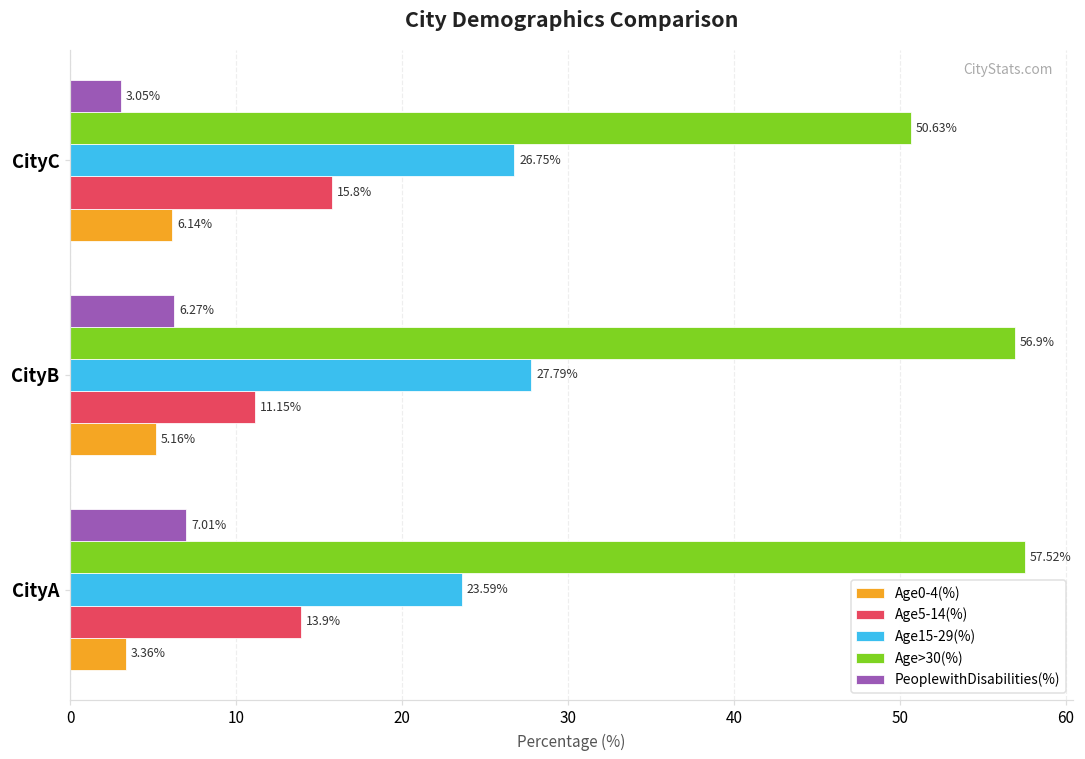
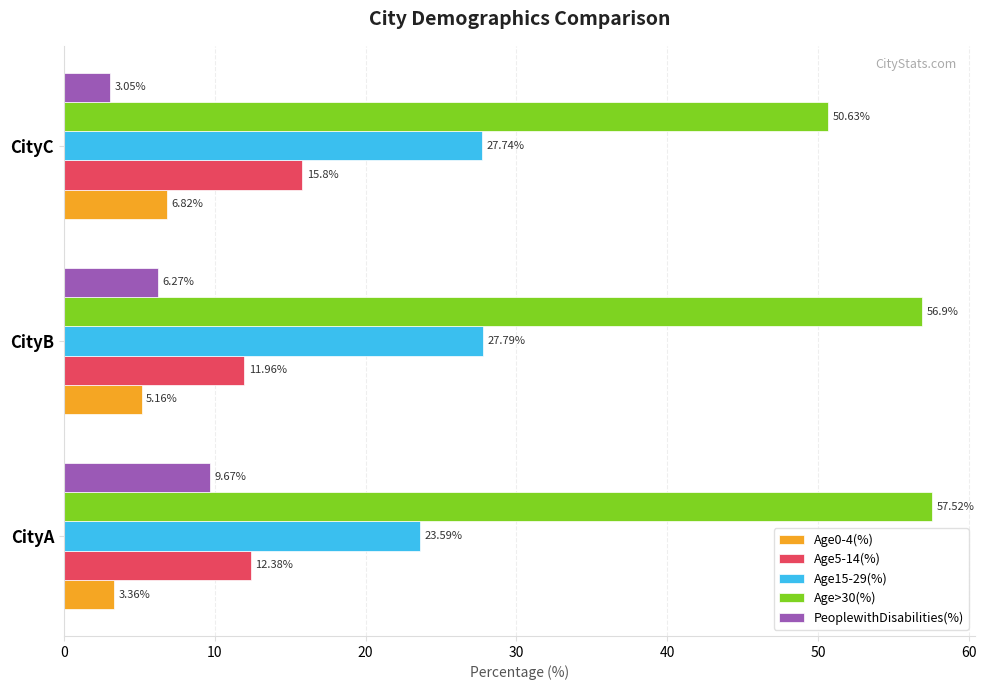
Age15-29(%), CityC: 26.75% -> 27.74%
Age0-4(%), CityC: 6.14% -> 6.82%
Age5-14(%), CityB: 11.15% -> 11.96%
PeoplewithDisabilities(%), CityA: 7.01% -> 9.67%
Age5-14(%), CityA: 13.9% -> 12.38%
